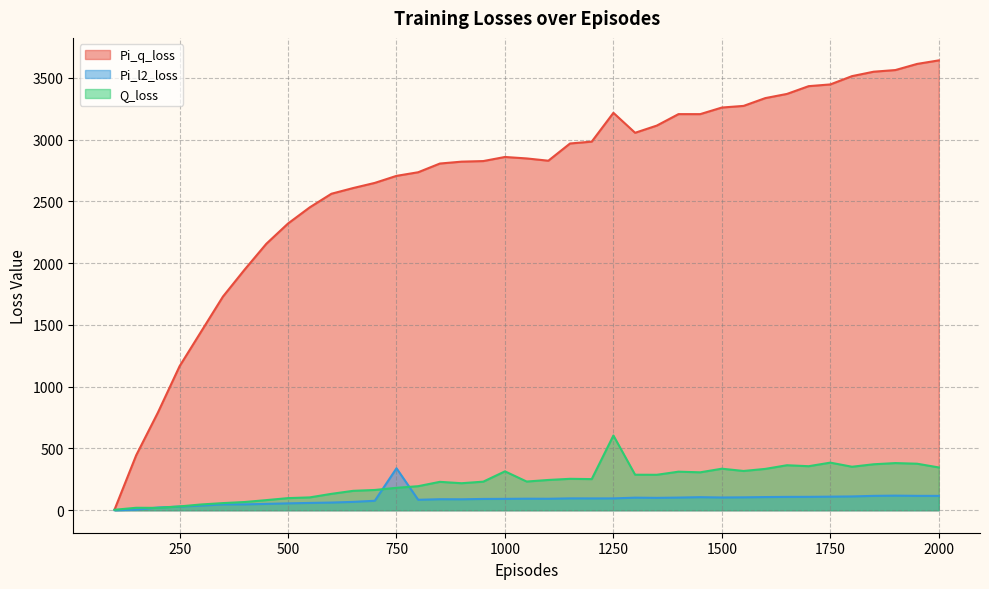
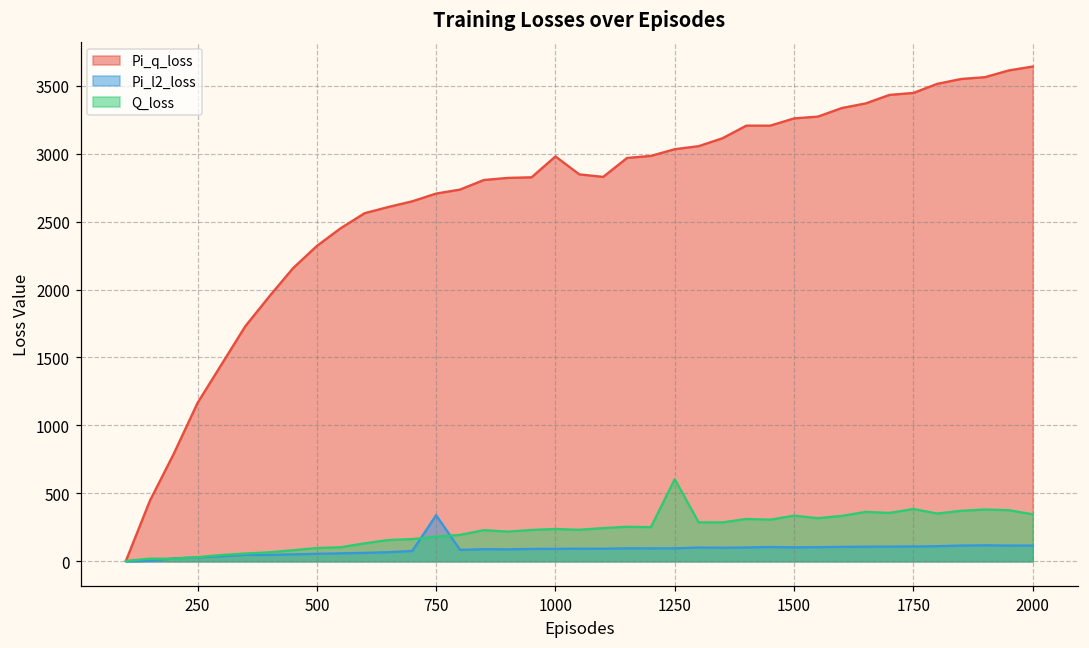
Pi_q_loss, 1000: 2860 -> 2980
Q_loss, 1000: 310 -> 240
Pi_q_loss, 1250: 3220 -> 3030
